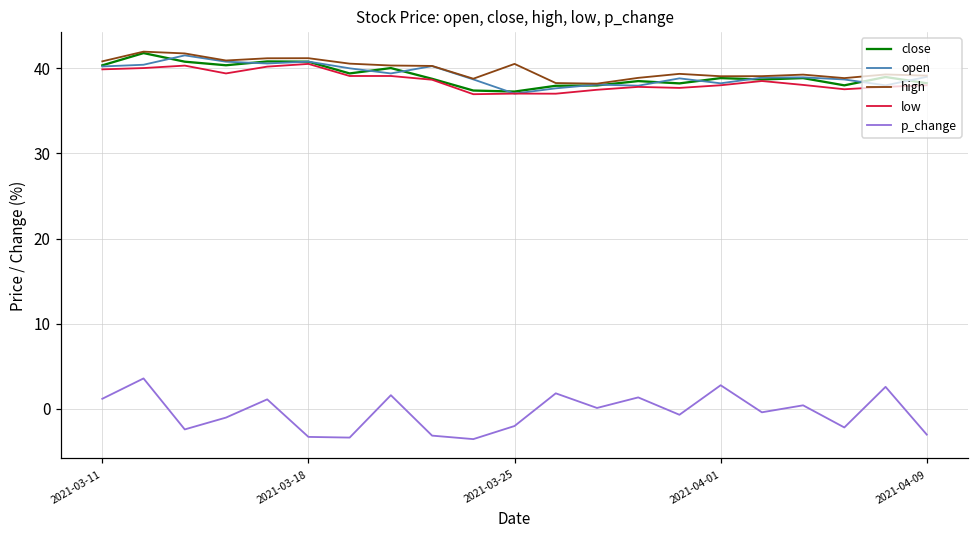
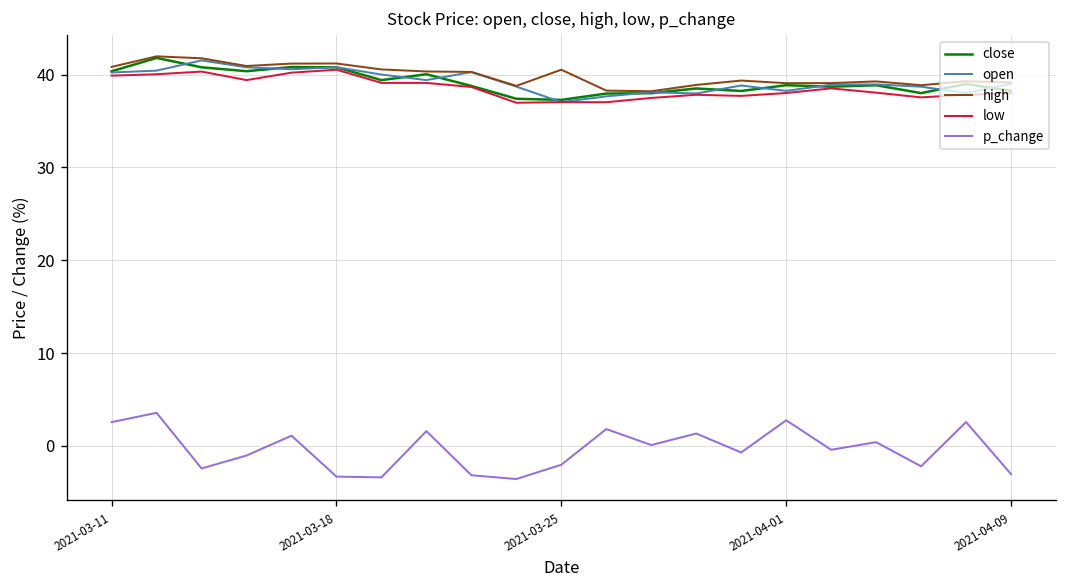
p_change, 2021-03-11: 1 -> 3
